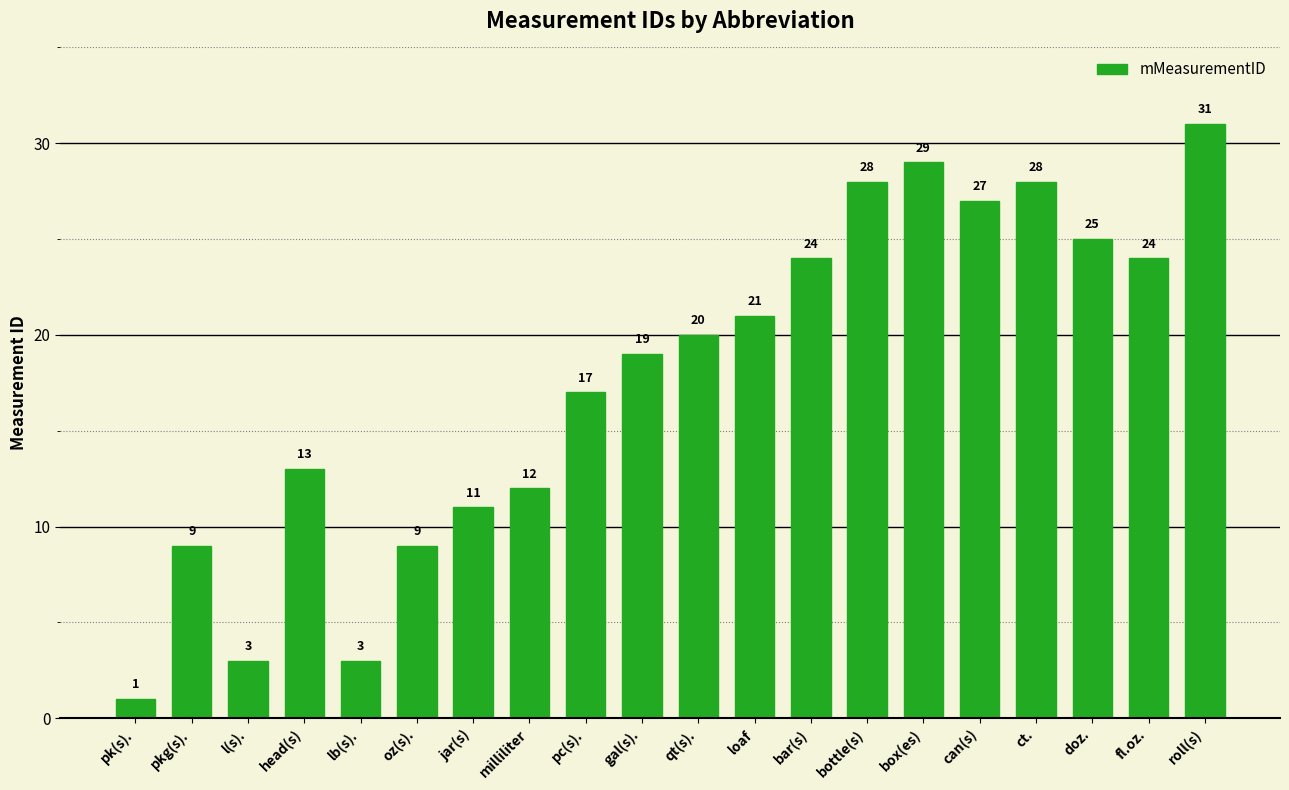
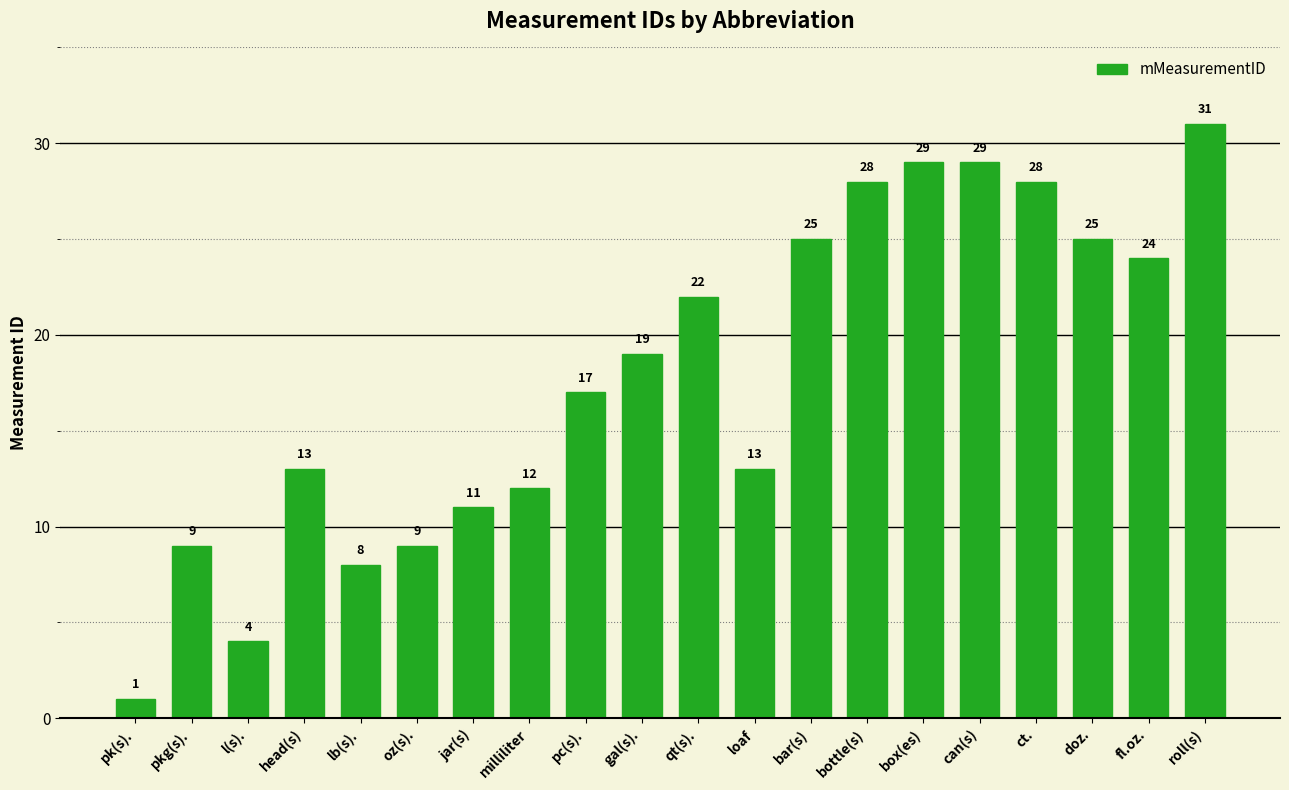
l(s).: 3 -> 4
lb(s).: 3 -> 8
qt(s).: 20 -> 22
loaf: 21 -> 13
bar(s): 24 -> 25
can(s): 27 -> 29
